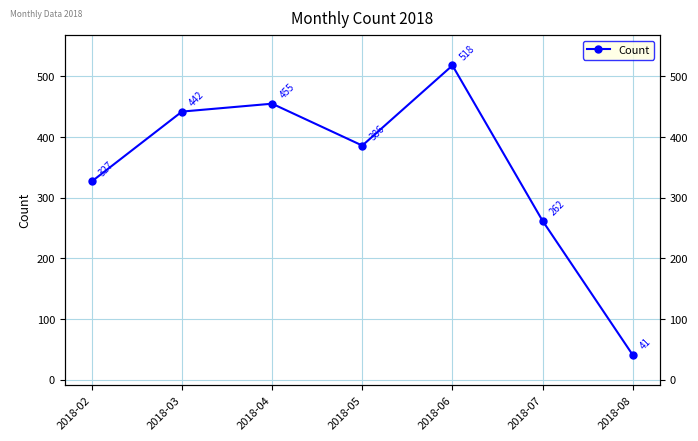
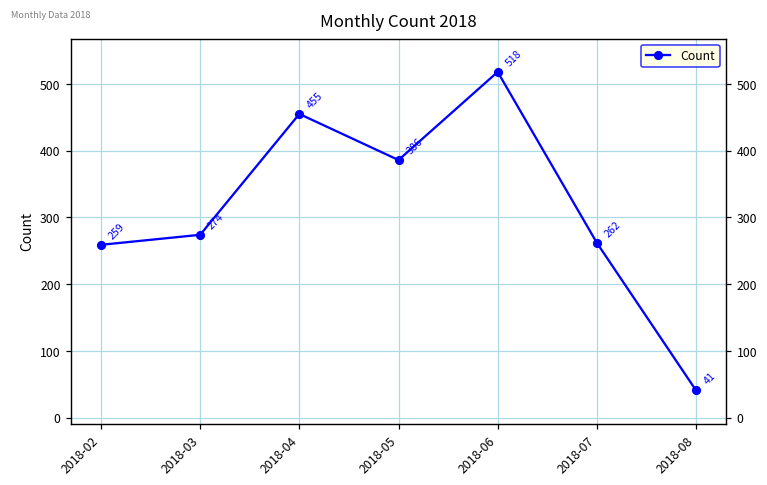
2018-02: 327 -> 259
2018-03: 442 -> 274
